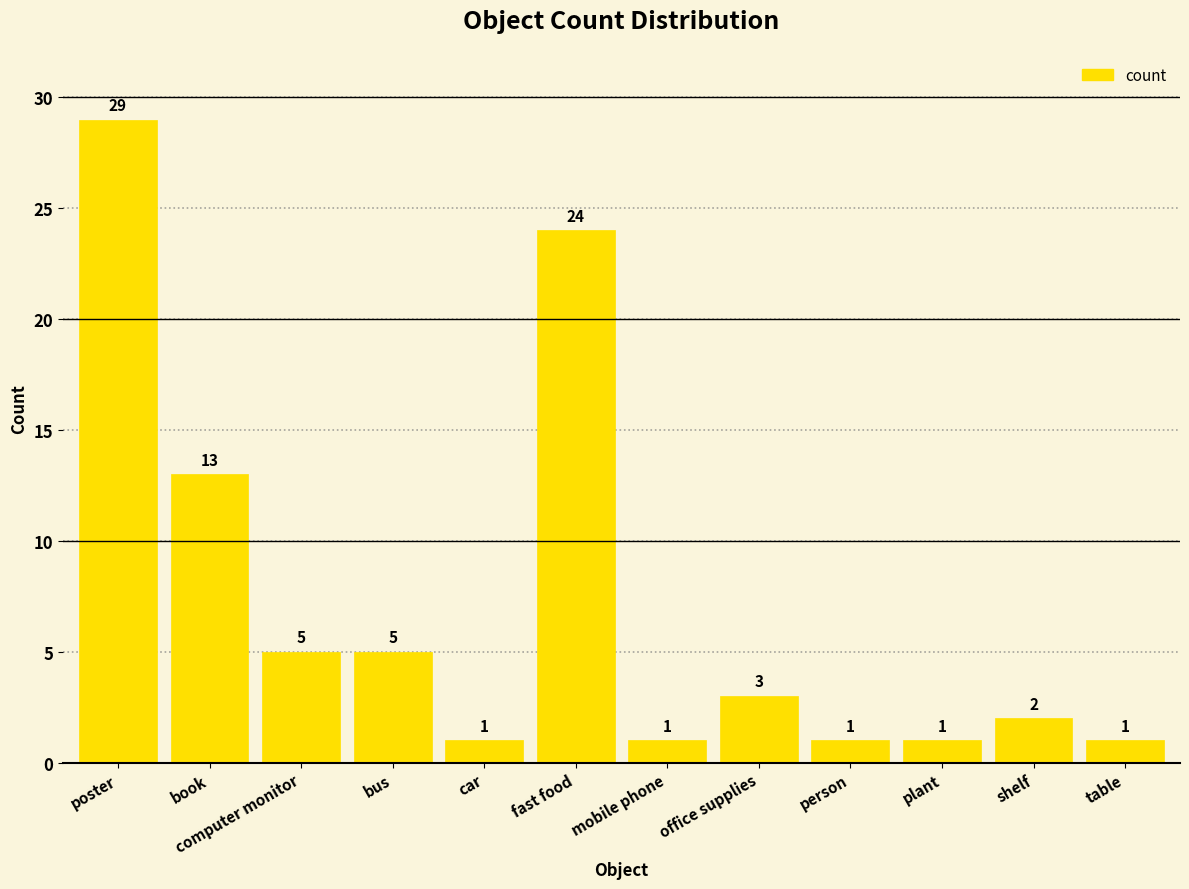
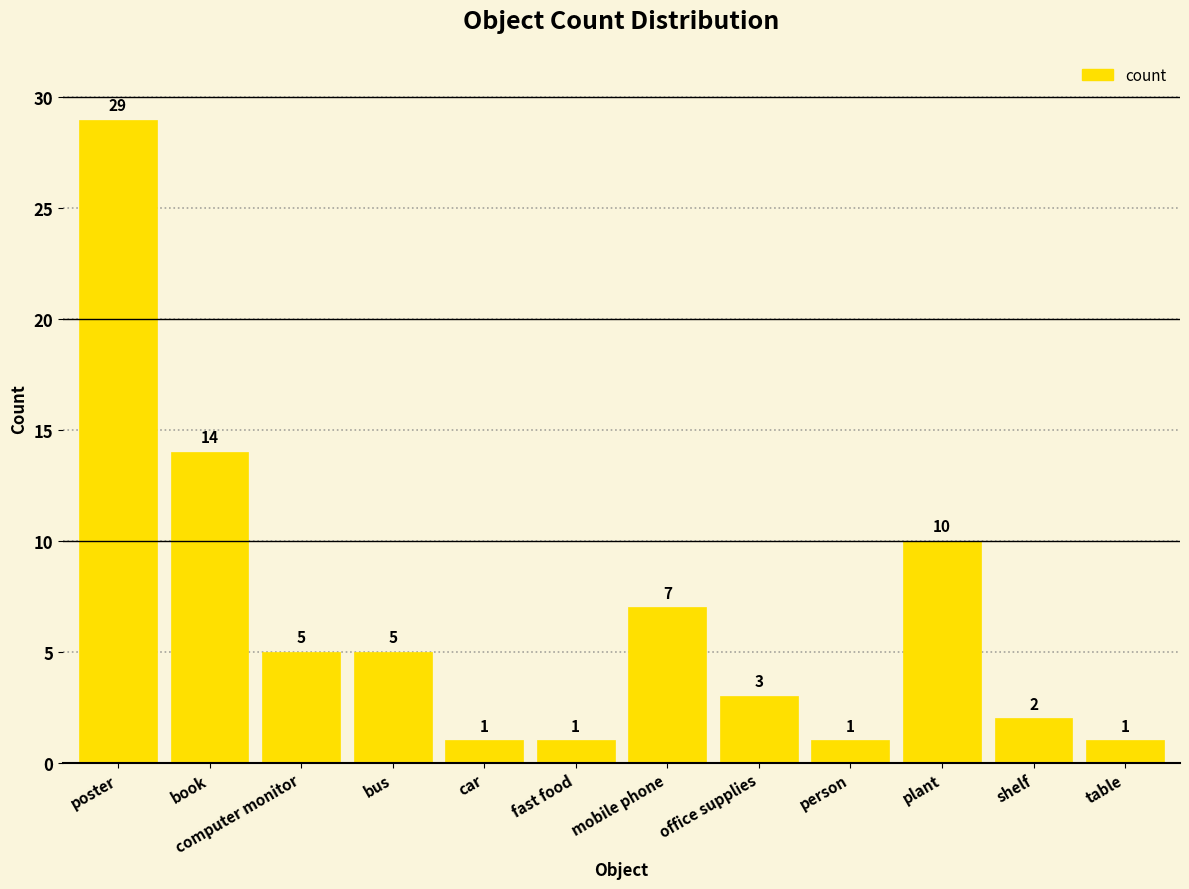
book: 13 -> 14
fast food: 24 -> 1
mobile phone: 1 -> 7
plant: 1 -> 10
